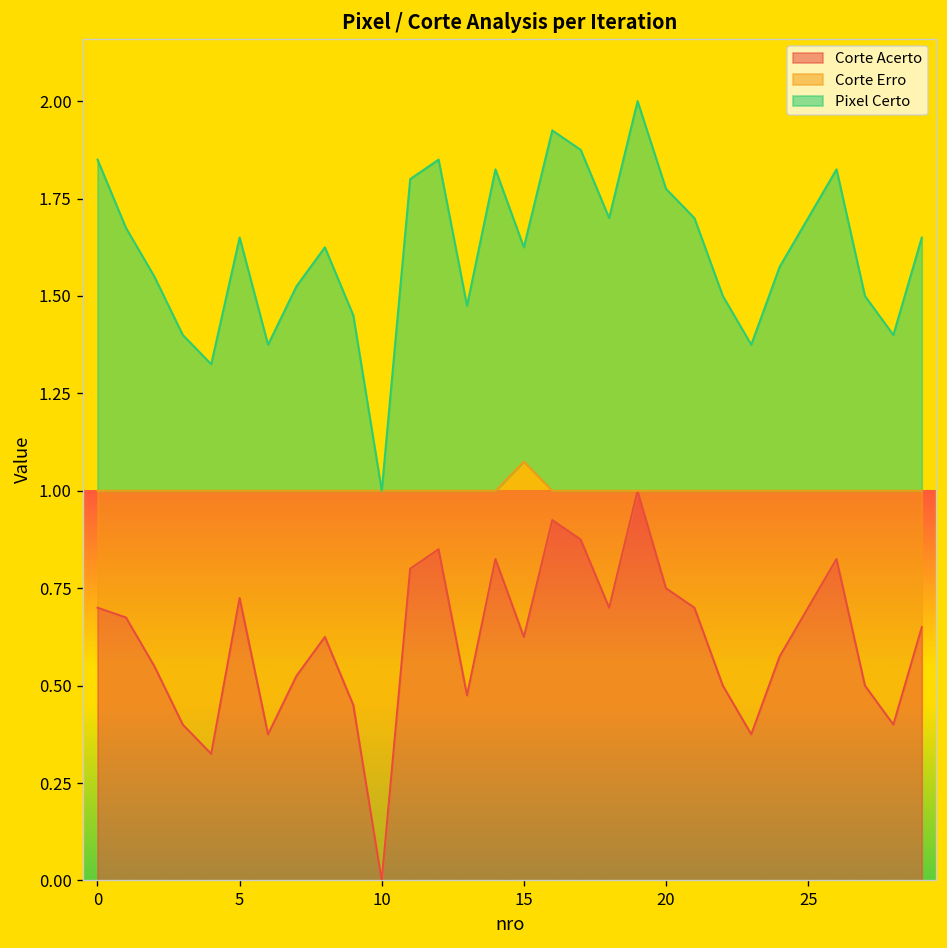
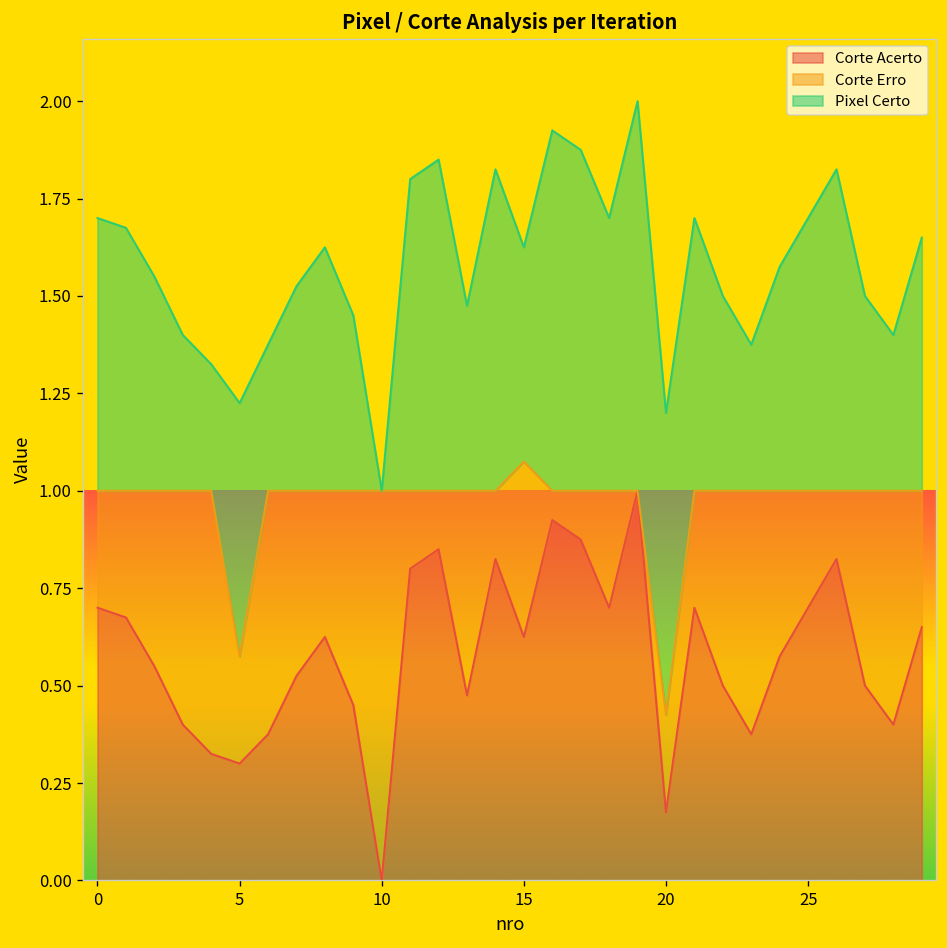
Pixel Certo, 0: 0.85 -> 0.70
Corte Acerto, 5: 0.73 -> 0.30
Corte Acerto, 20: 0.75 -> 0.18
